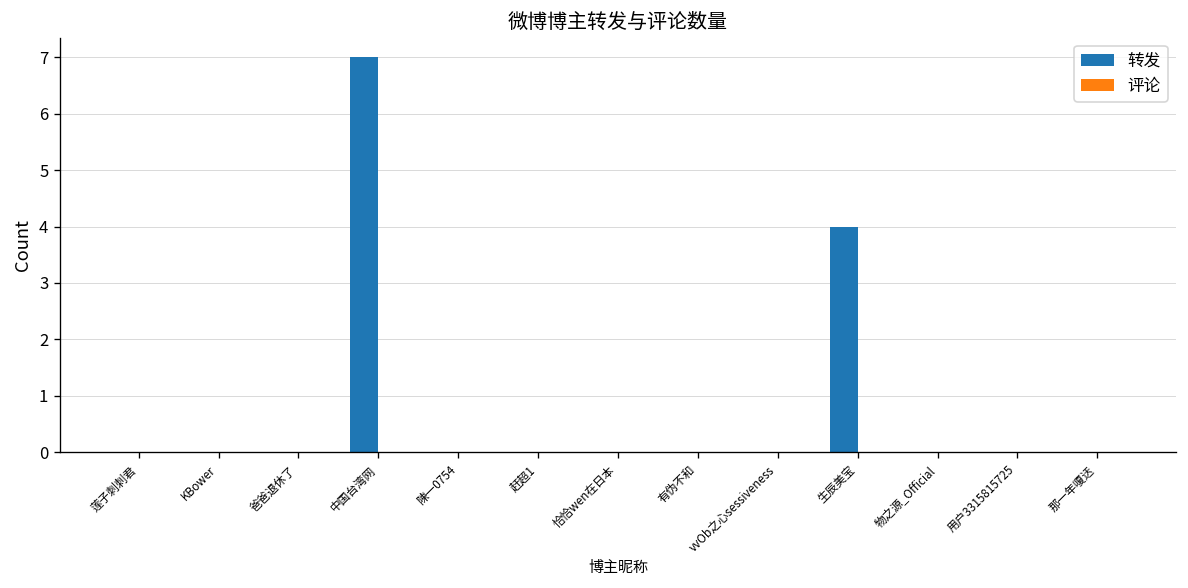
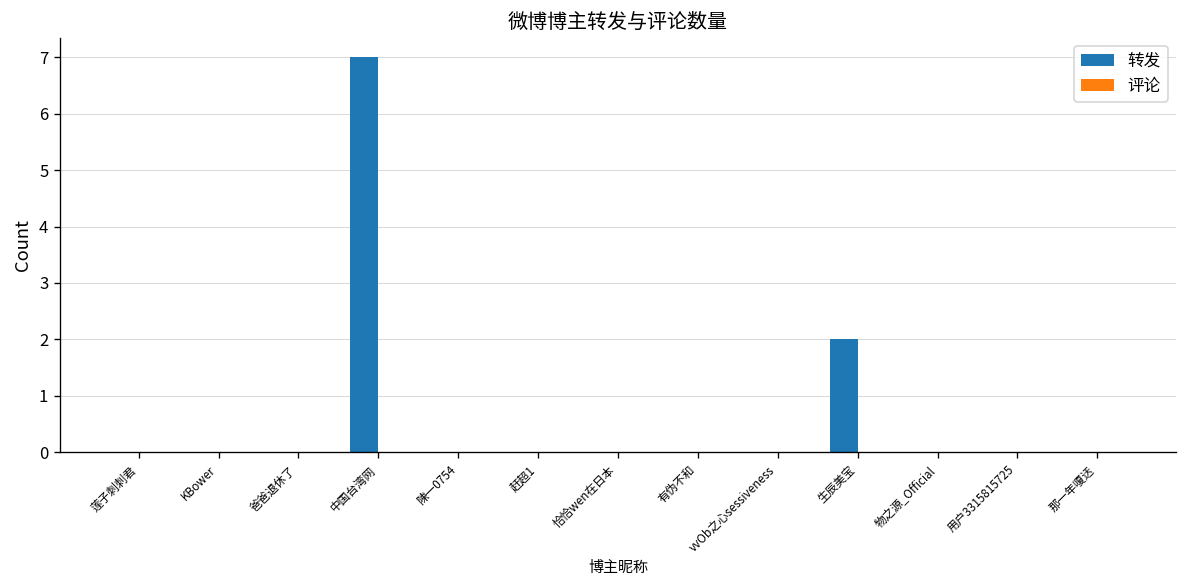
转发, 生辰美宝: 4 -> 2
